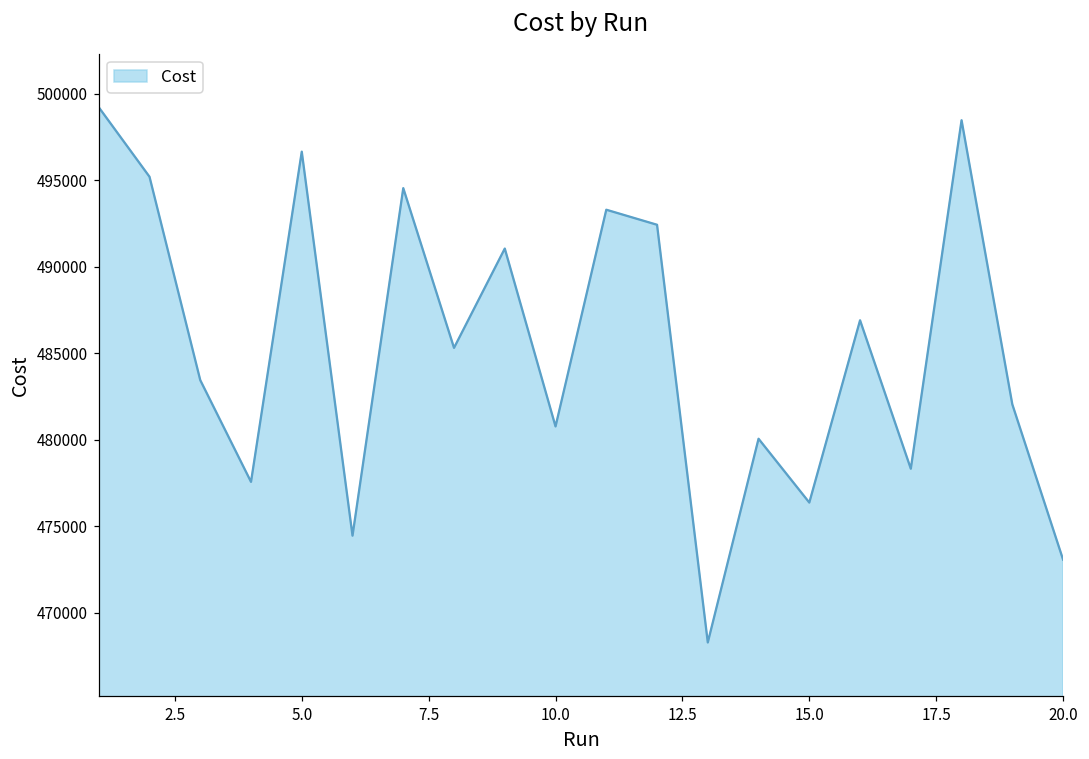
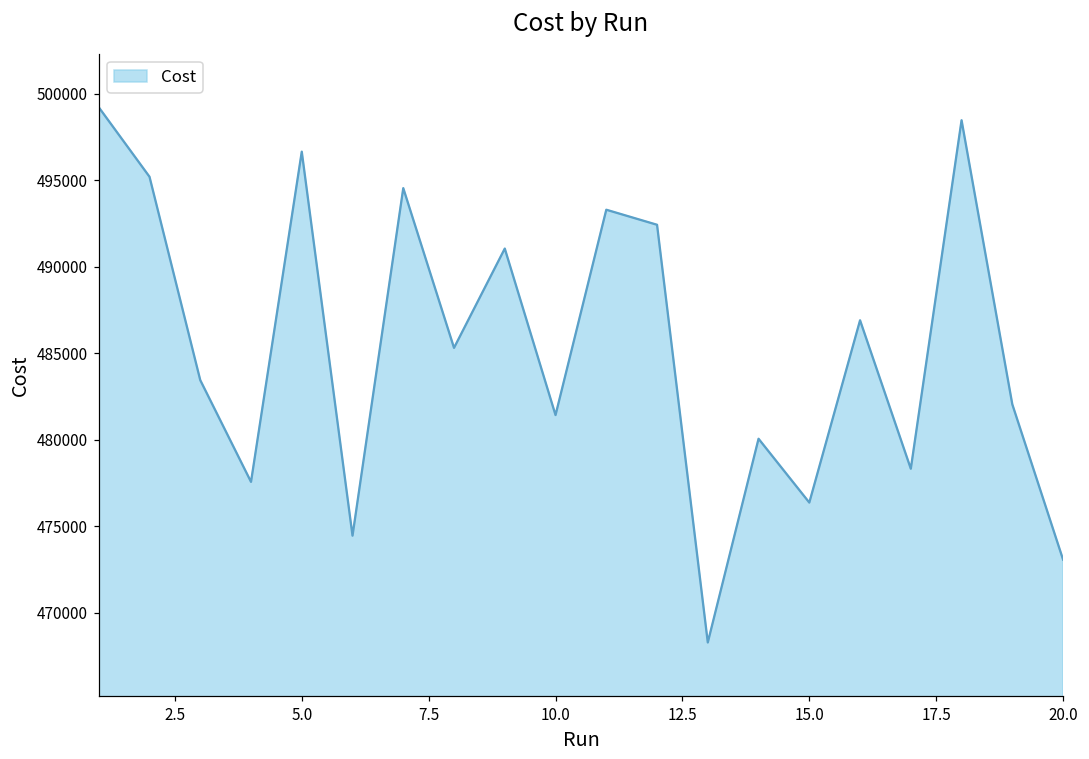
10.0: 480800 -> 481400
